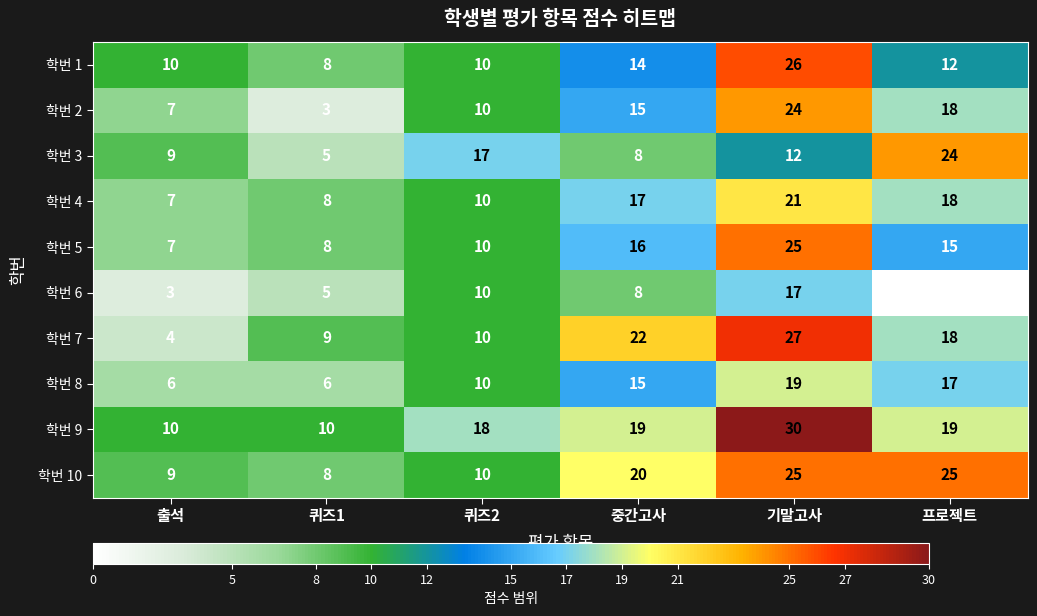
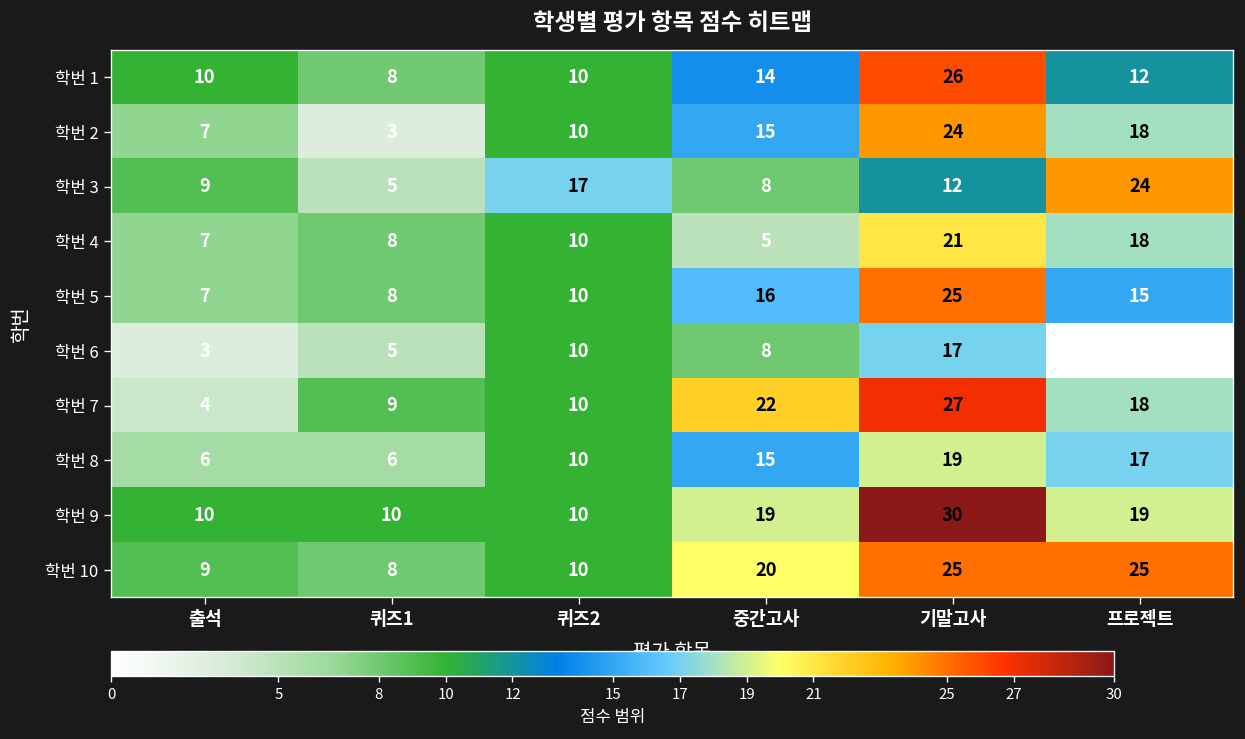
학번 4, 중간고사: 17 -> 5
학번 9, 퀴즈2: 18 -> 10
